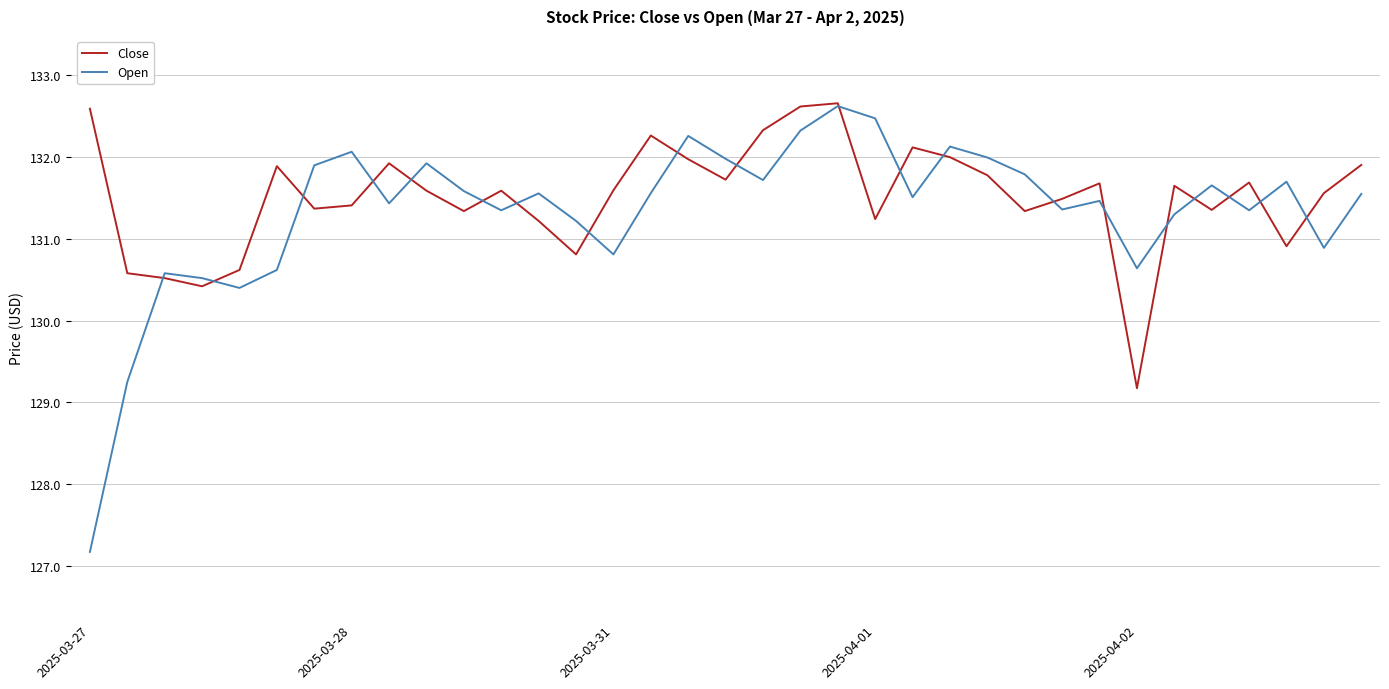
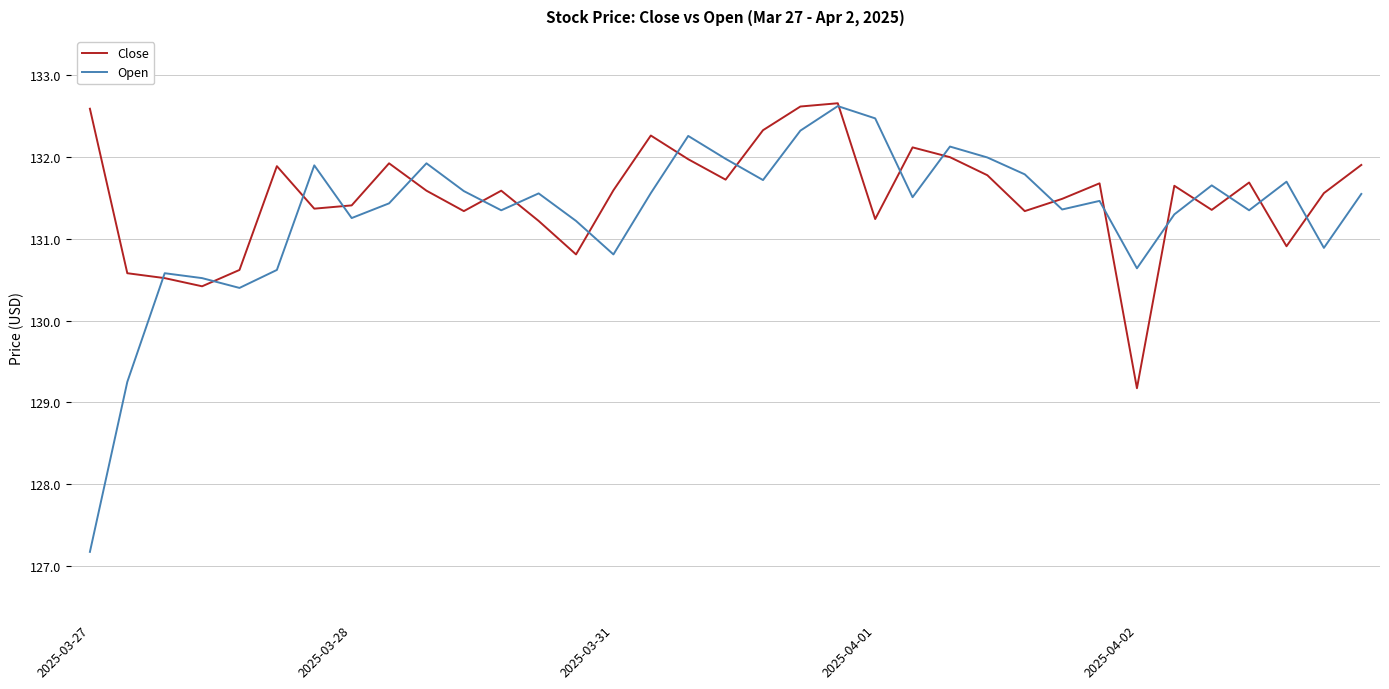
Open, 2025-03-28: 132.1 -> 131.3
